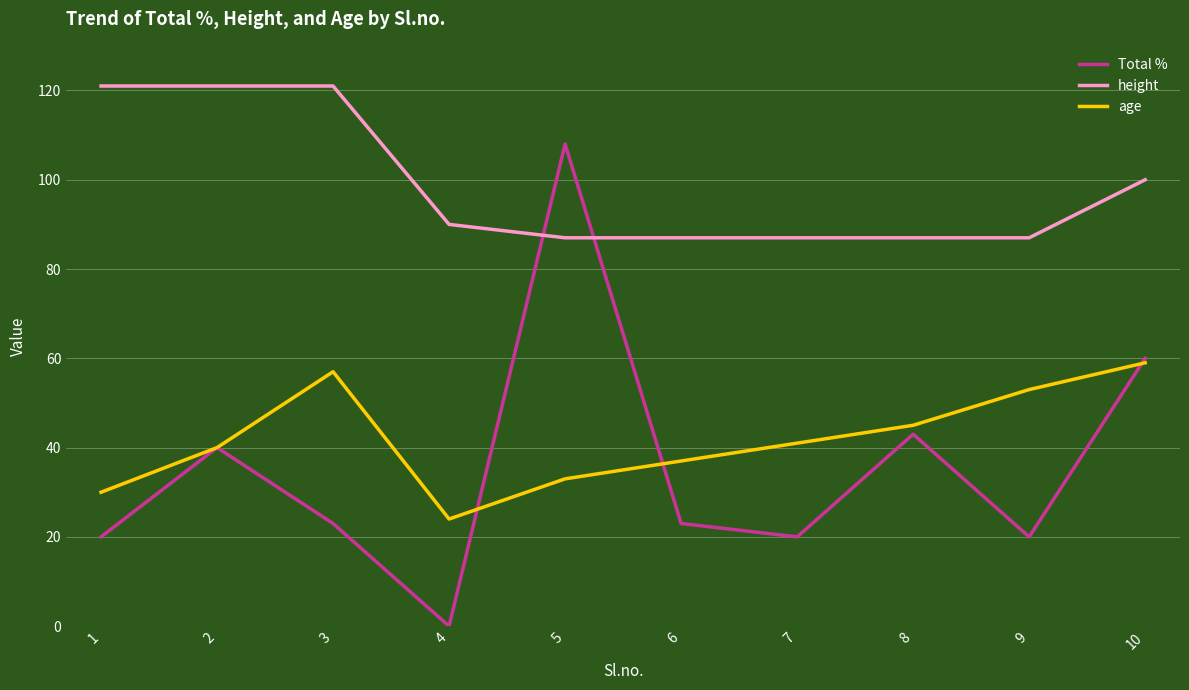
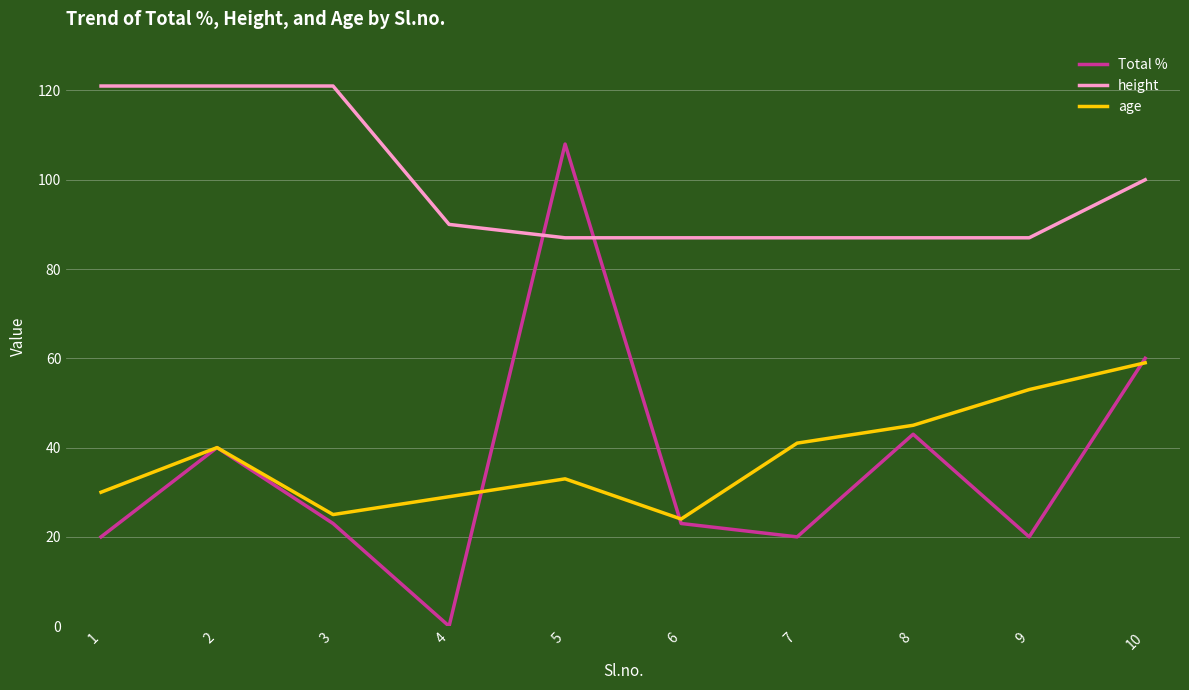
age, 3: 57 -> 25
age, 4: 24 -> 29
age, 6: 37 -> 24
